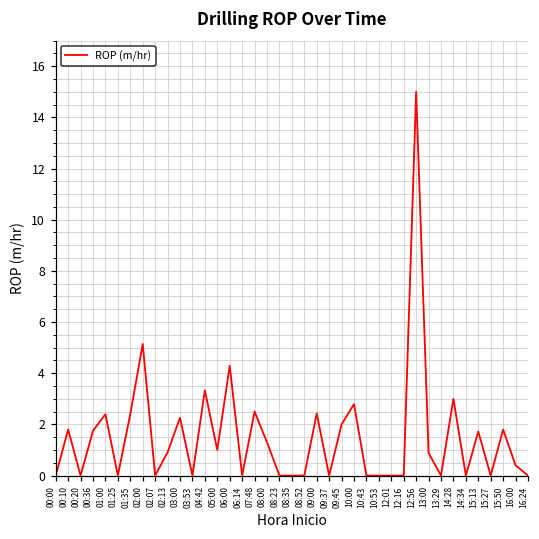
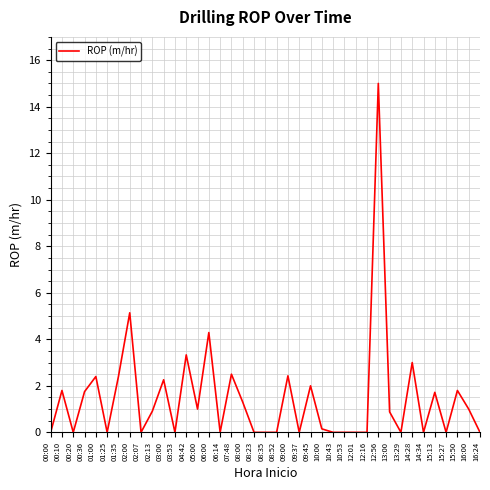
10:00: 2.8 -> 0.2
16:00: 0.4 -> 1.0
